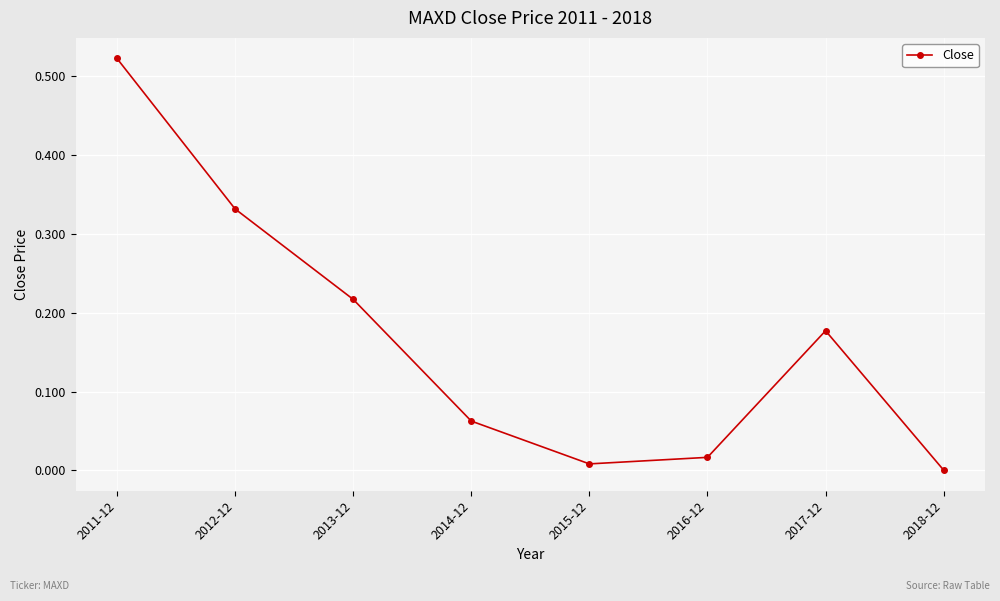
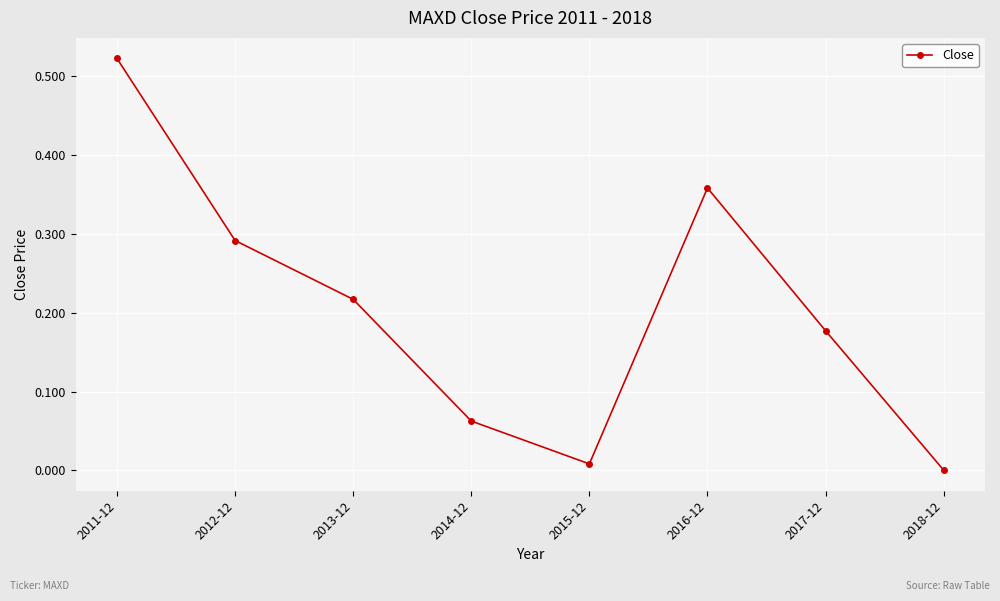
2012-12: 0.33 -> 0.29
2016-12: 0.02 -> 0.36
